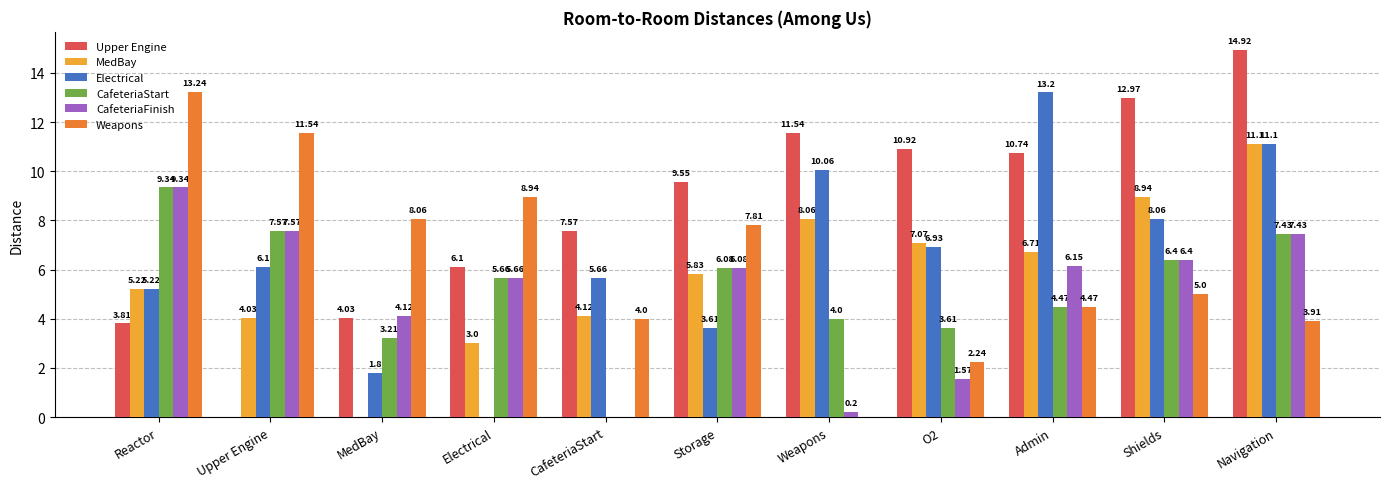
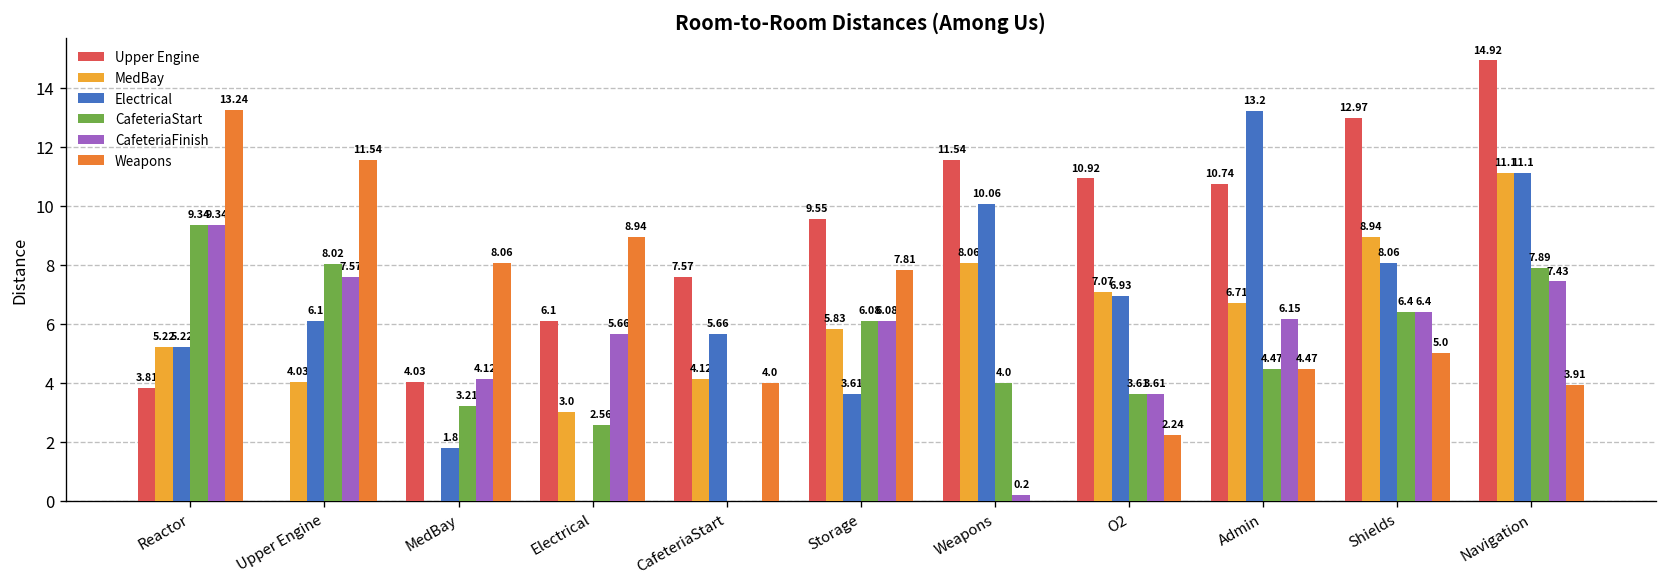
CafeteriaStart, Upper Engine: 7.57 -> 8.02
CafeteriaStart, Electrical: 5.66 -> 2.56
CafeteriaFinish, O2: 1.57 -> 3.61
CafeteriaStart, Navigation: 7.43 -> 7.89
